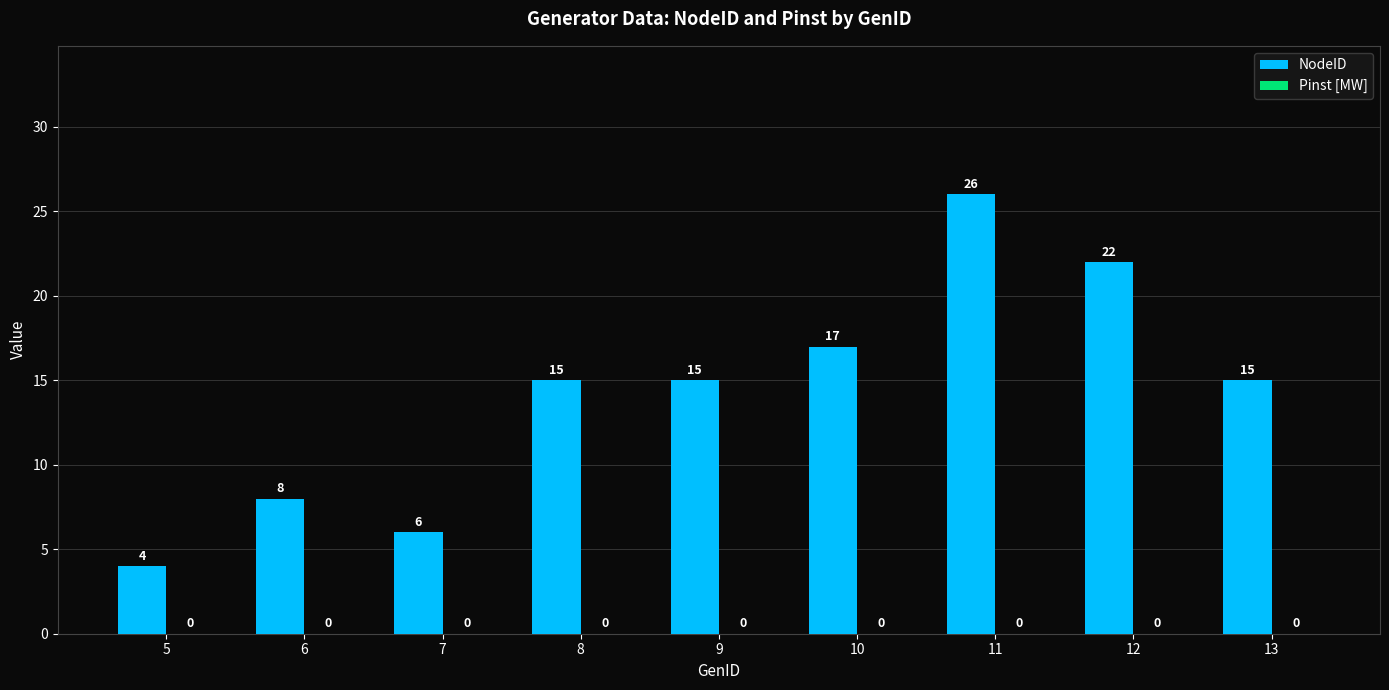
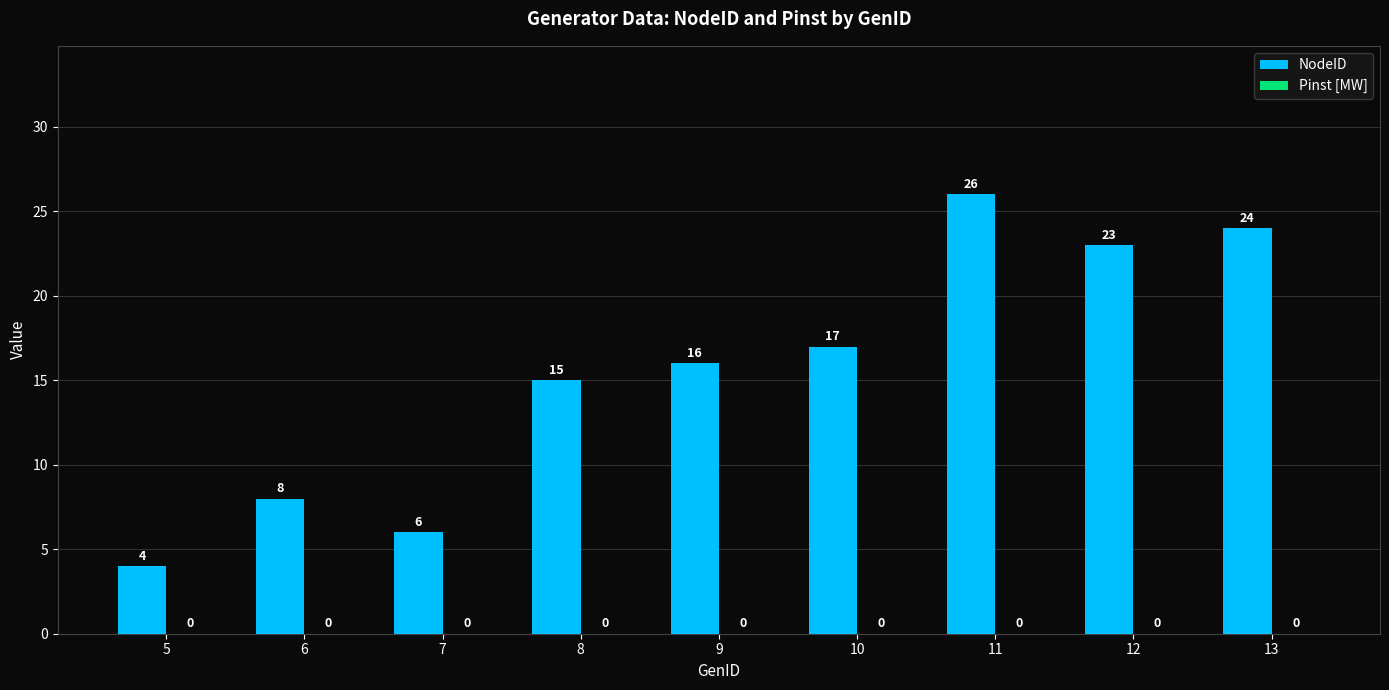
NodeID, 9: 15 -> 16
NodeID, 12: 22 -> 23
NodeID, 13: 15 -> 24
